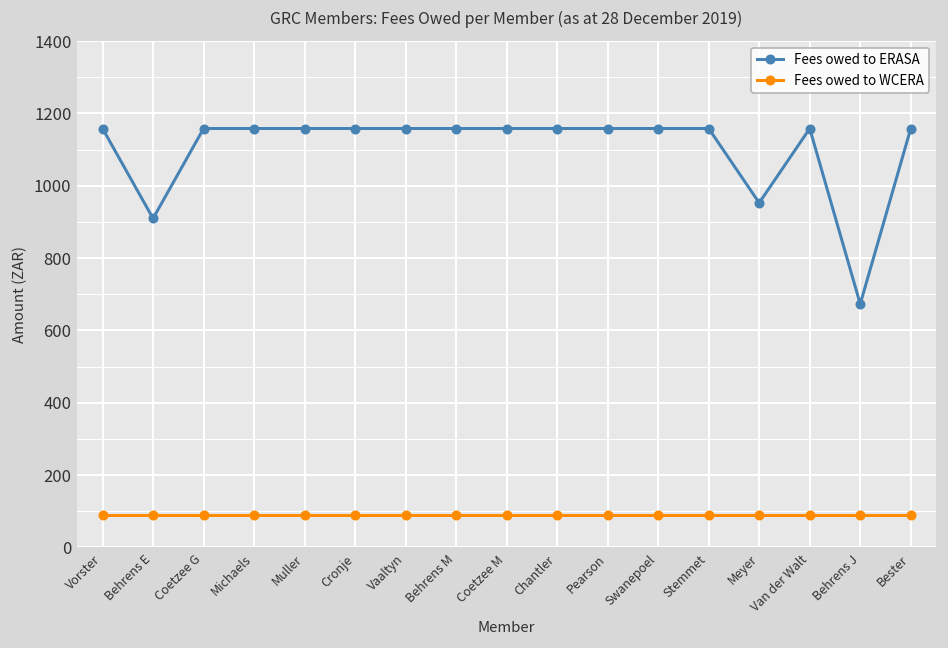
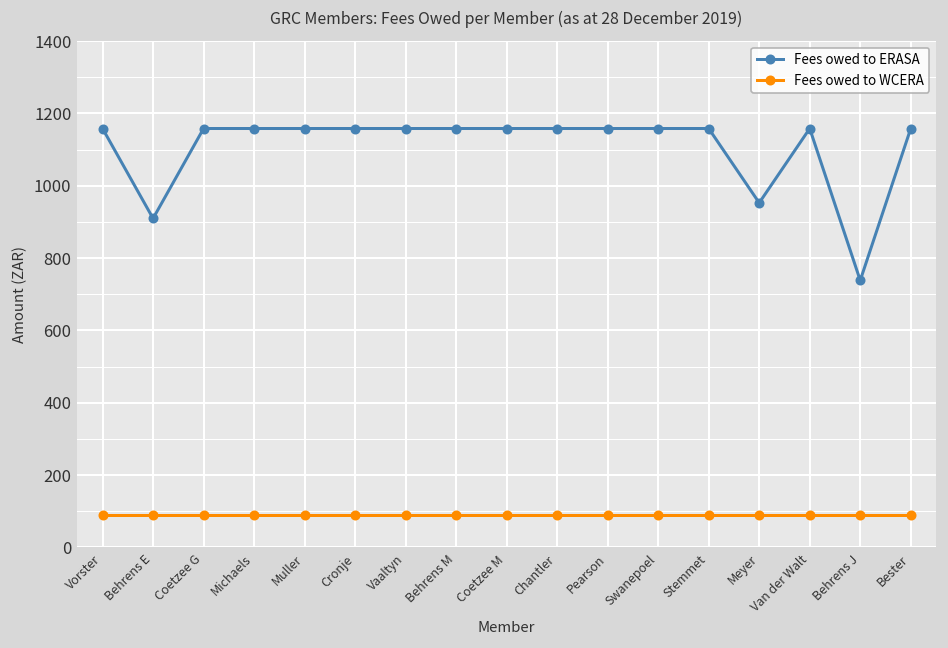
Fees owed to ERASA, Behrens J: 670 -> 740
